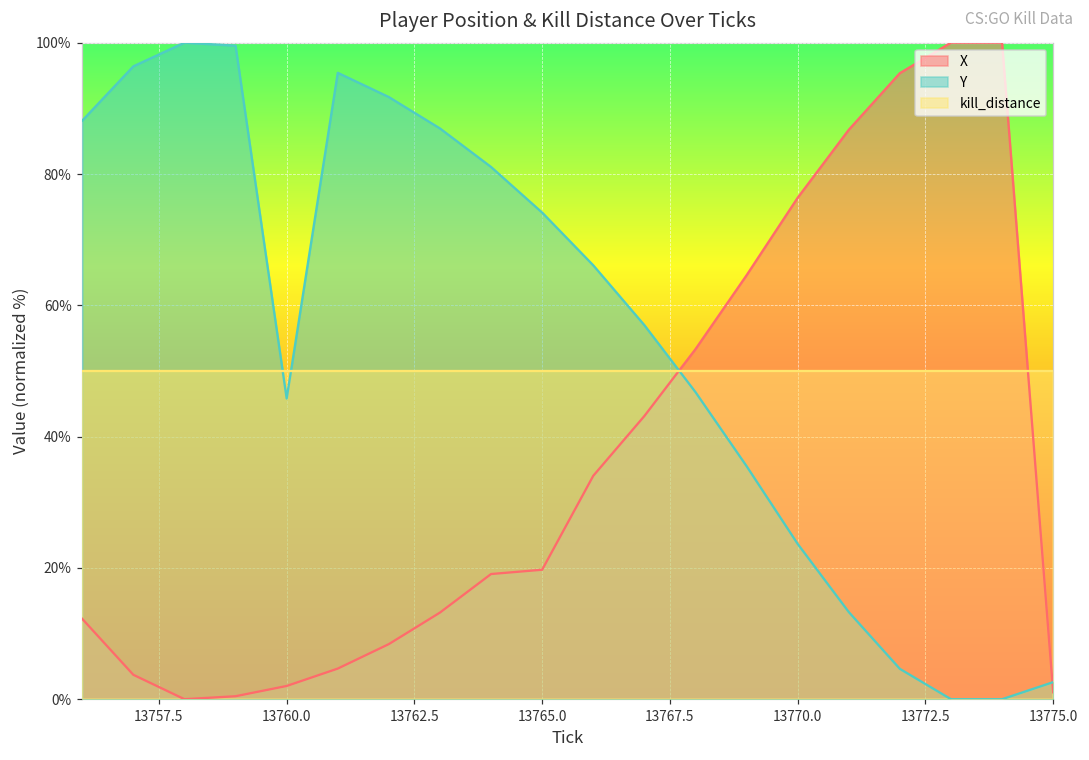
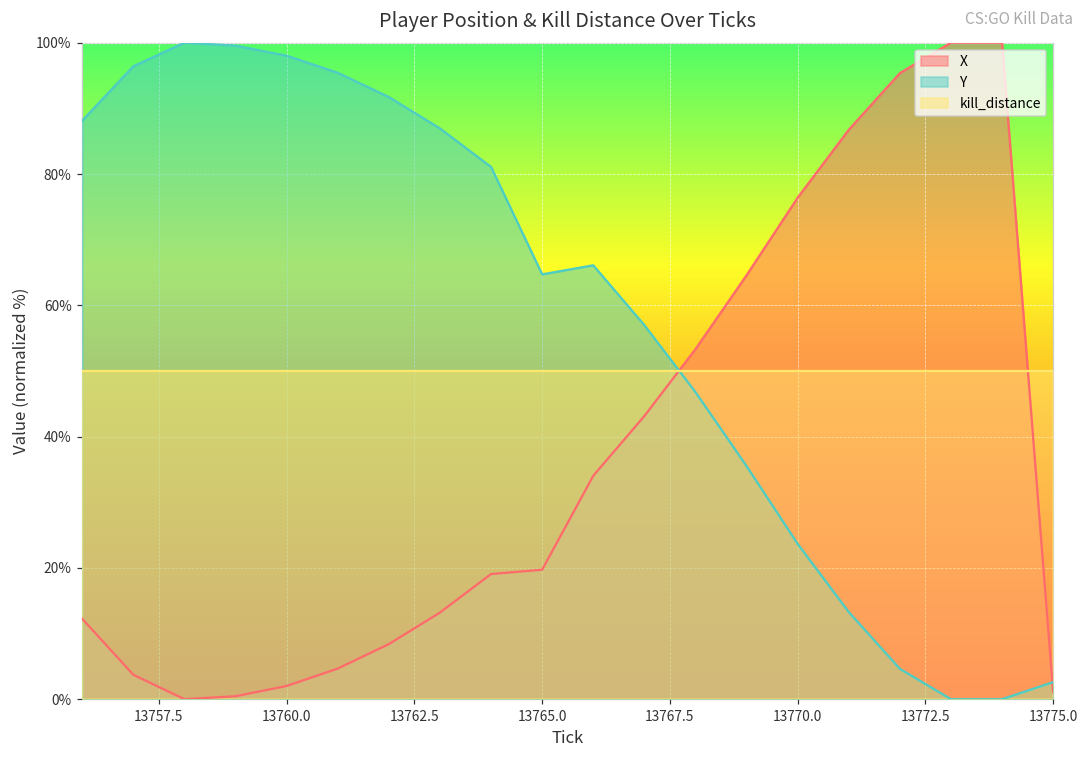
Y, 13760.0: 46% -> 98%
Y, 13765.0: 74% -> 65%
